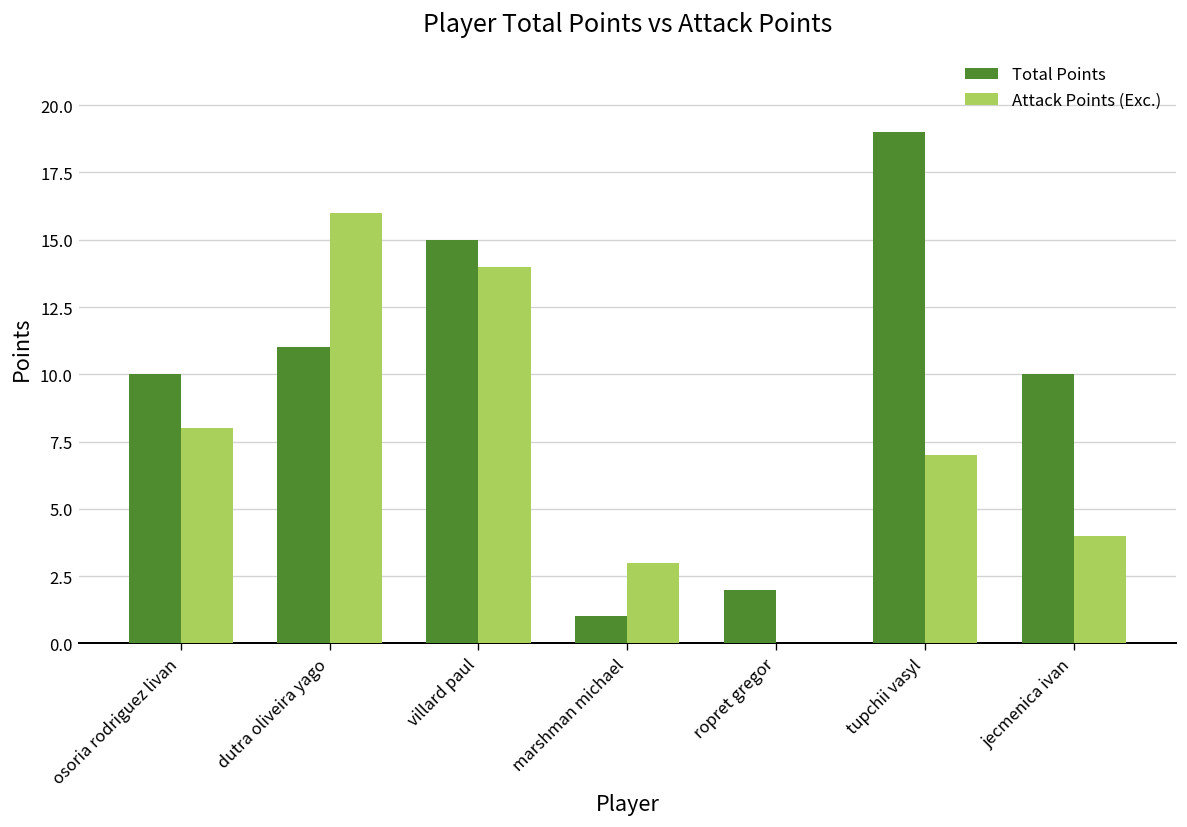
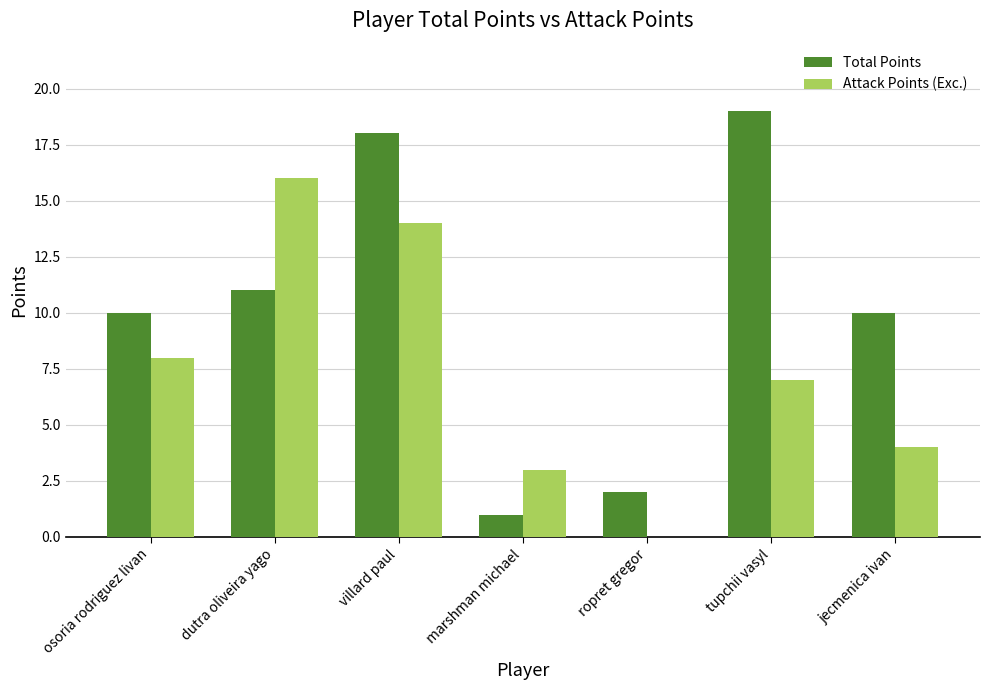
Total Points, villard paul: 15 -> 18
